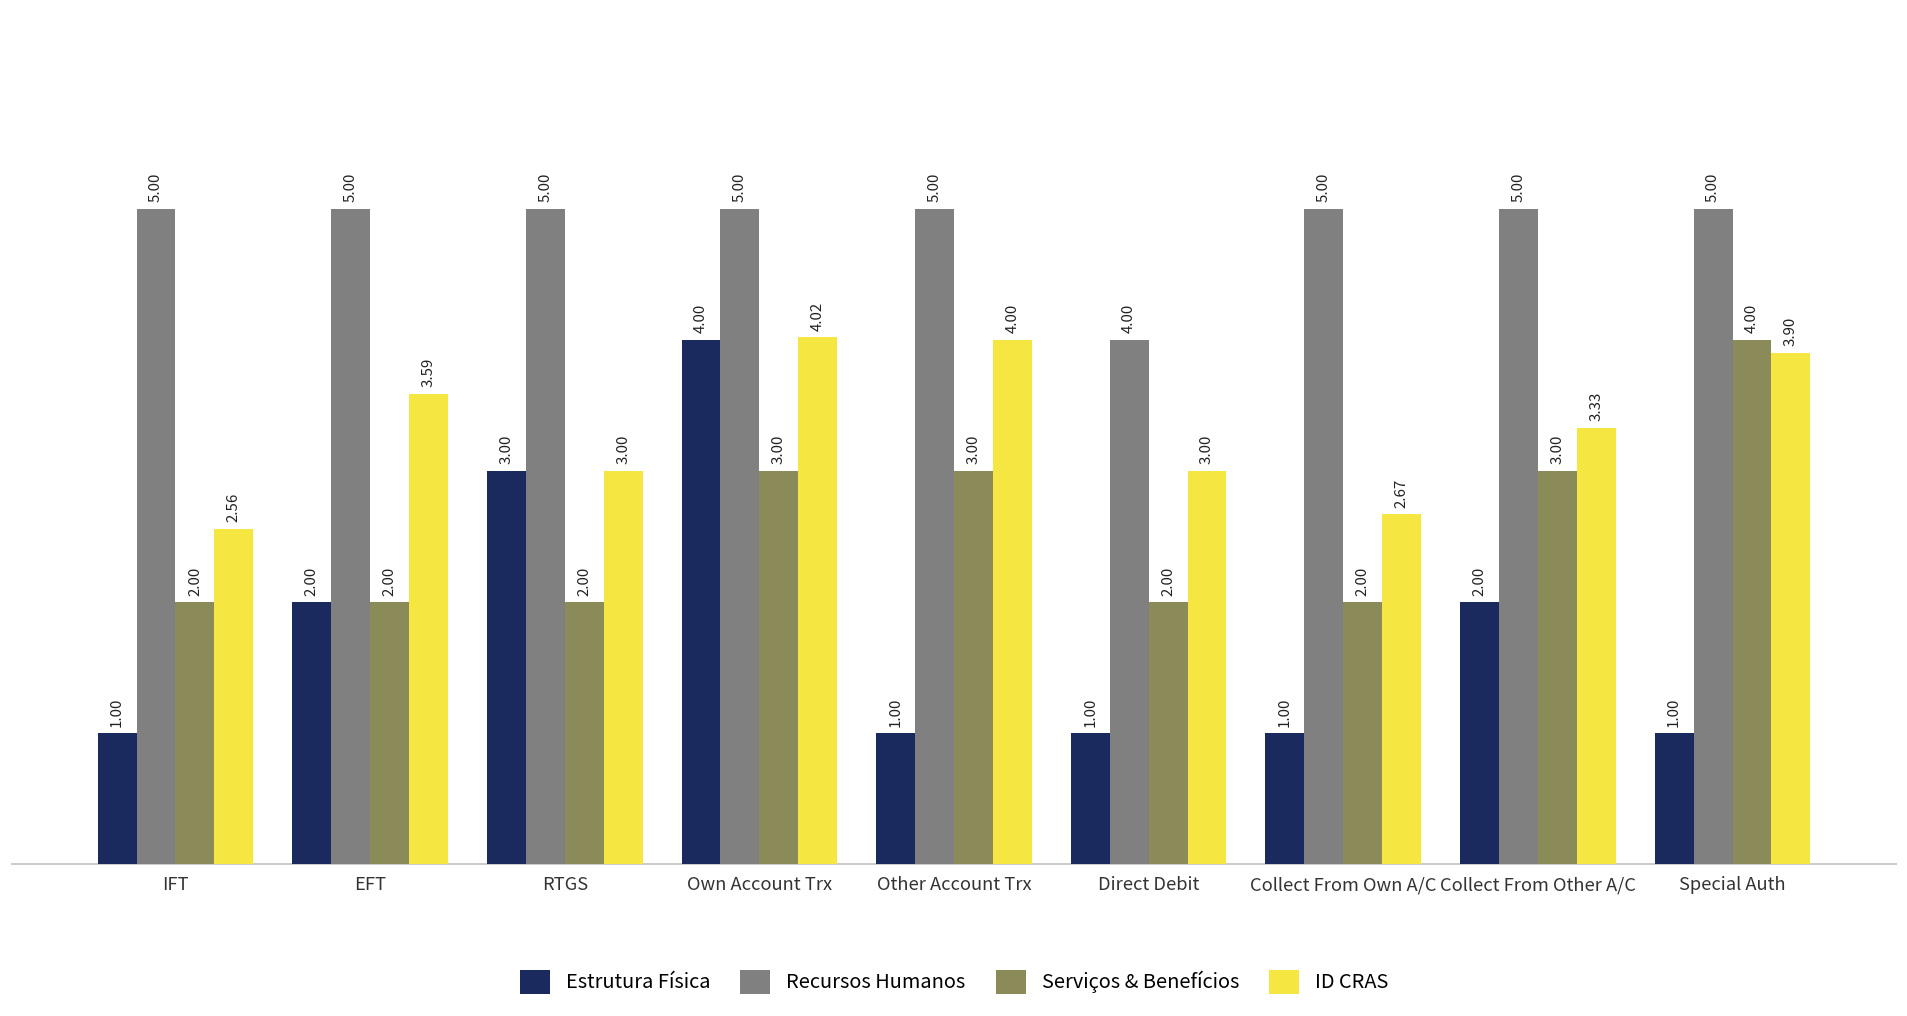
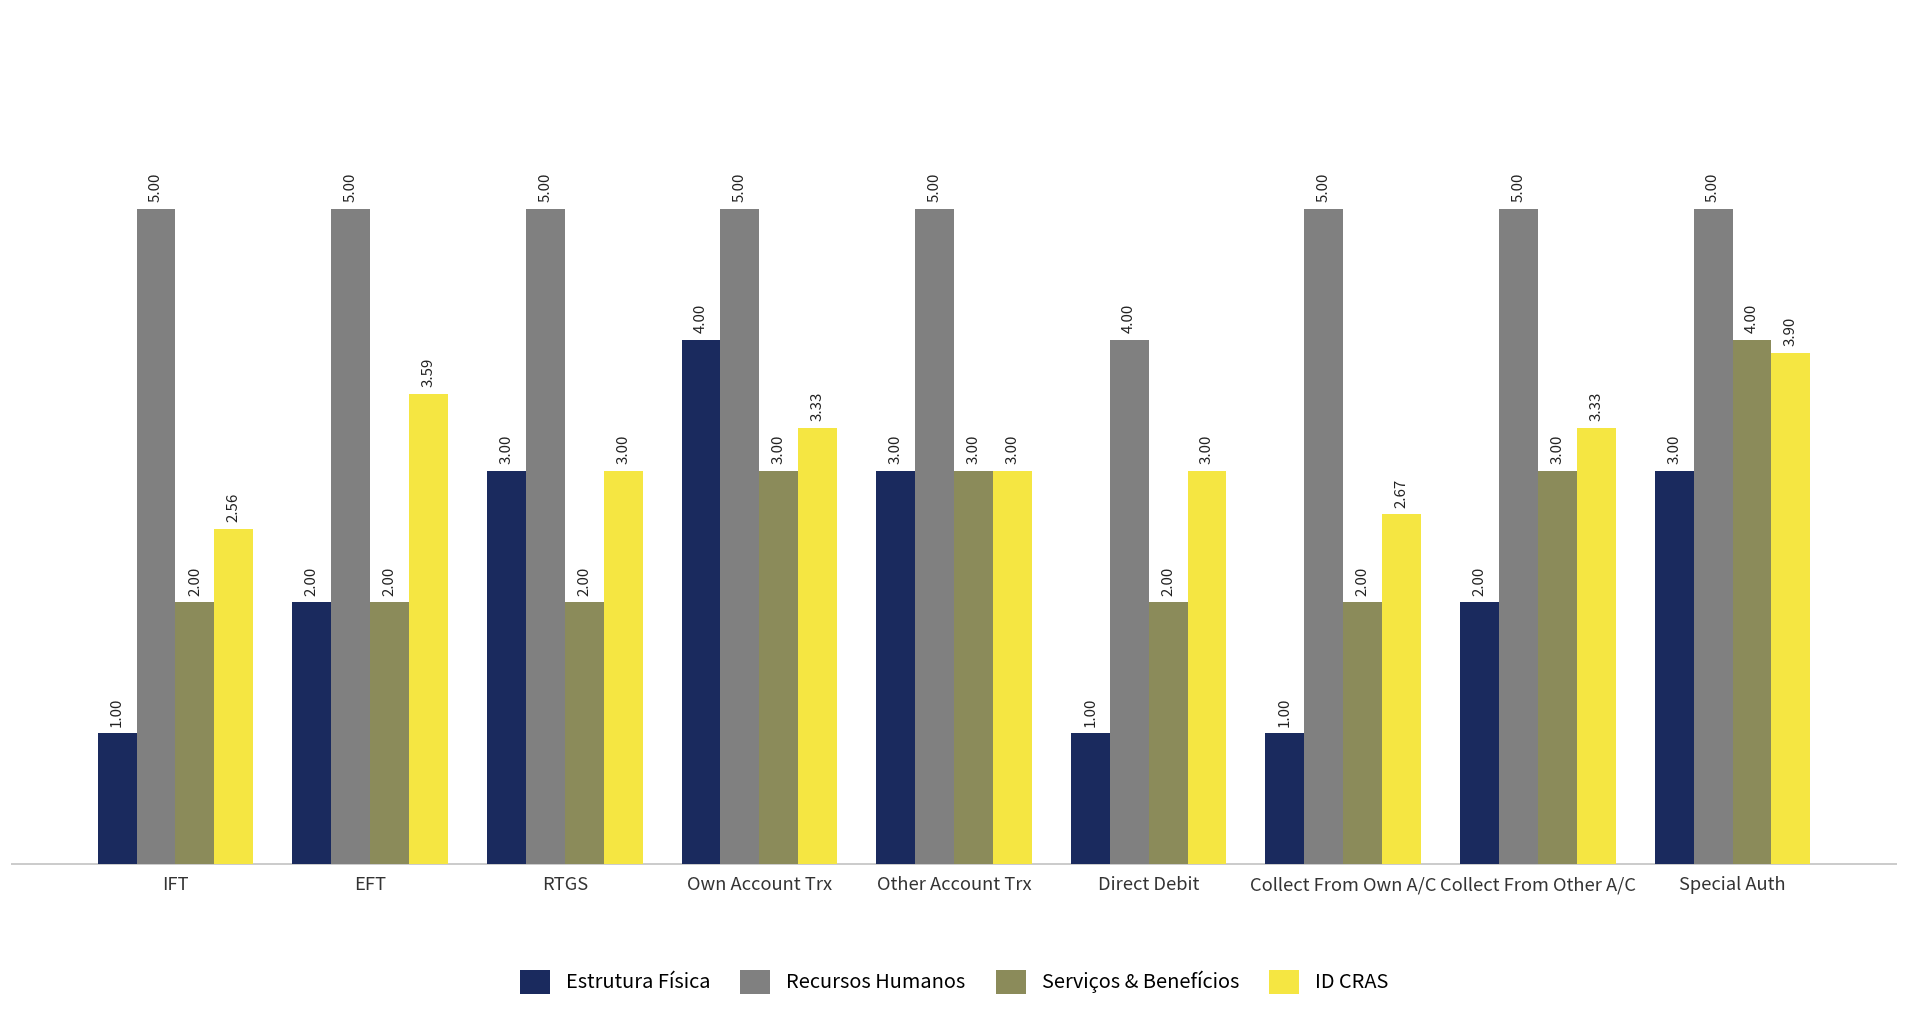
ID CRAS, Own Account Trx: 4.02 -> 3.33
Estrutura Física, Other Account Trx: 1.00 -> 3.00
ID CRAS, Other Account Trx: 4.00 -> 3.00
Estrutura Física, Special Auth: 1.00 -> 3.00
